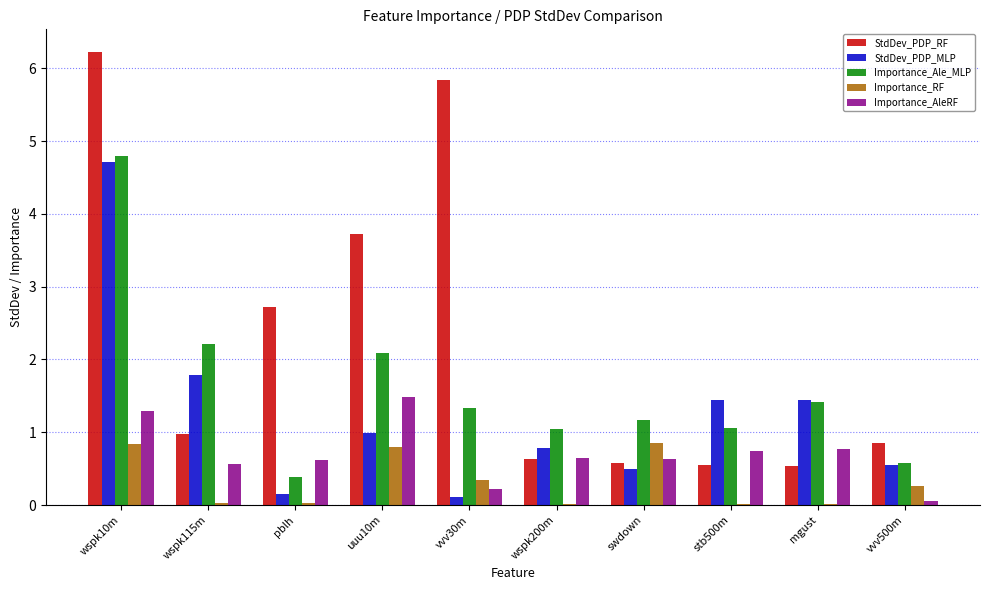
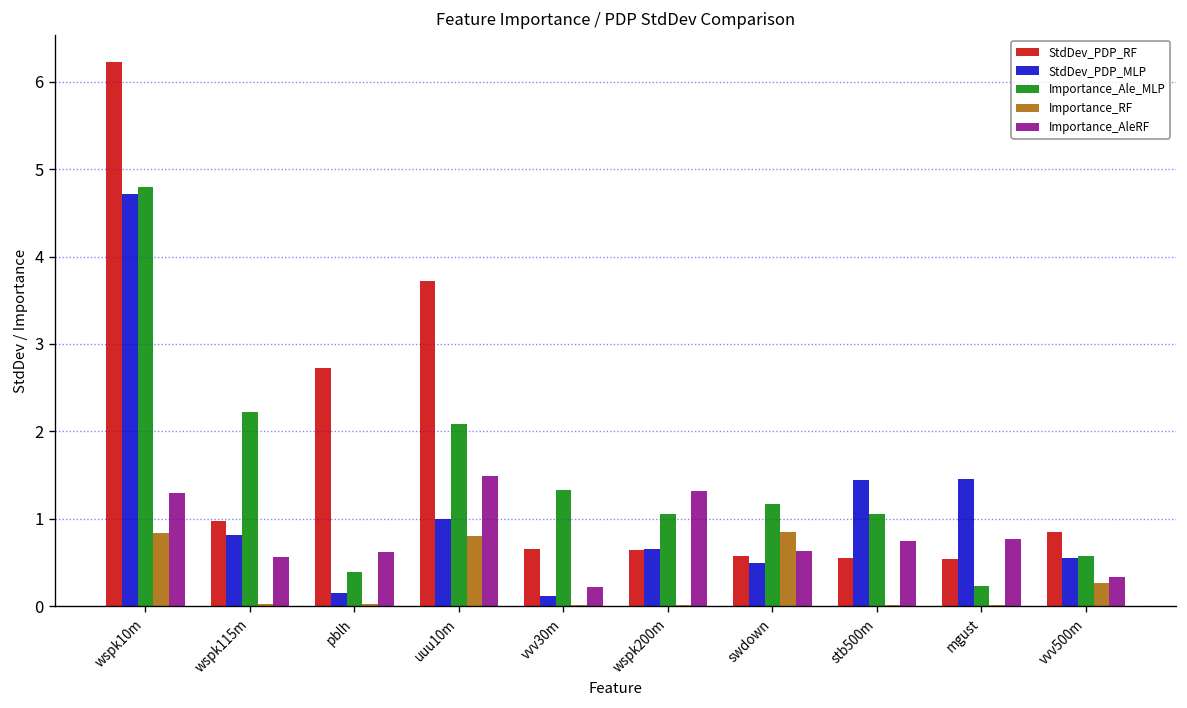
StdDev_PDP_MLP, wspk115m: 1.8 -> 0.8
StdDev_PDP_RF, vvv30m: 5.8 -> 0.7
Importance_RF, vvv30m: 0.3 -> 0.0
StdDev_PDP_MLP, wspk200m: 0.8 -> 0.7
Importance_AleRF, wspk200m: 0.6 -> 1.3
Importance_Ale_MLP, mgust: 1.4 -> 0.2
Importance_AleRF, vvv500m: 0.1 -> 0.3
